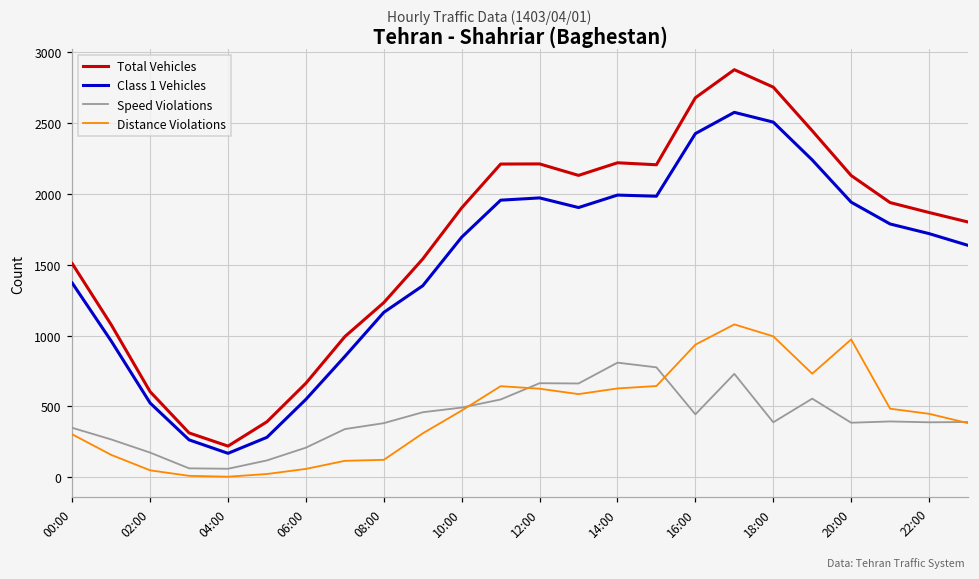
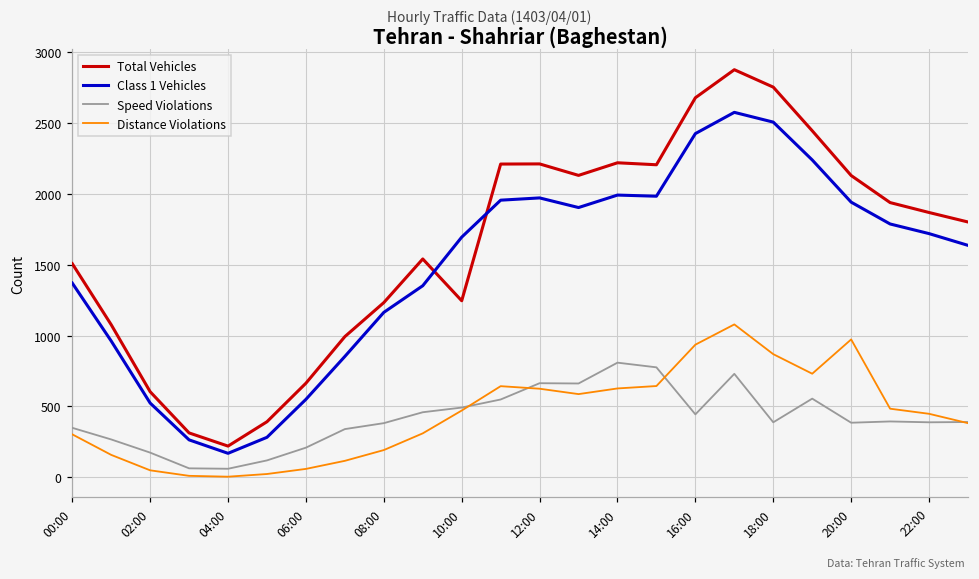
Distance Violations, 08:00: 120 -> 190
Total Vehicles, 10:00: 1900 -> 1250
Distance Violations, 18:00: 1000 -> 870
